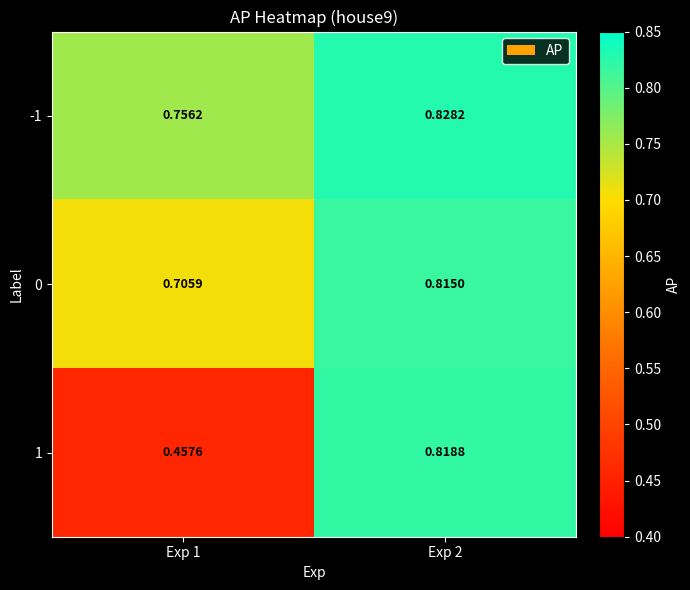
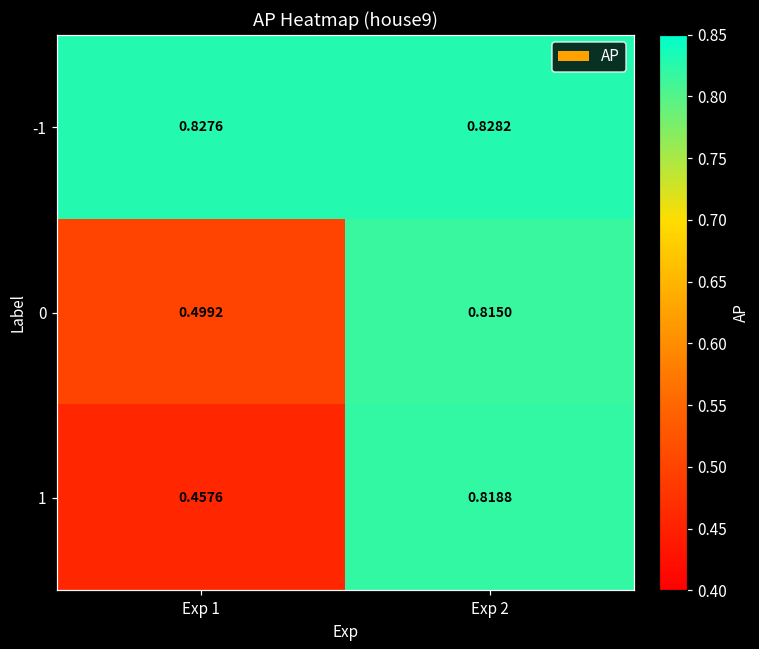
-1, Exp 1: 0.7562 -> 0.8276
0, Exp 1: 0.7059 -> 0.4992
